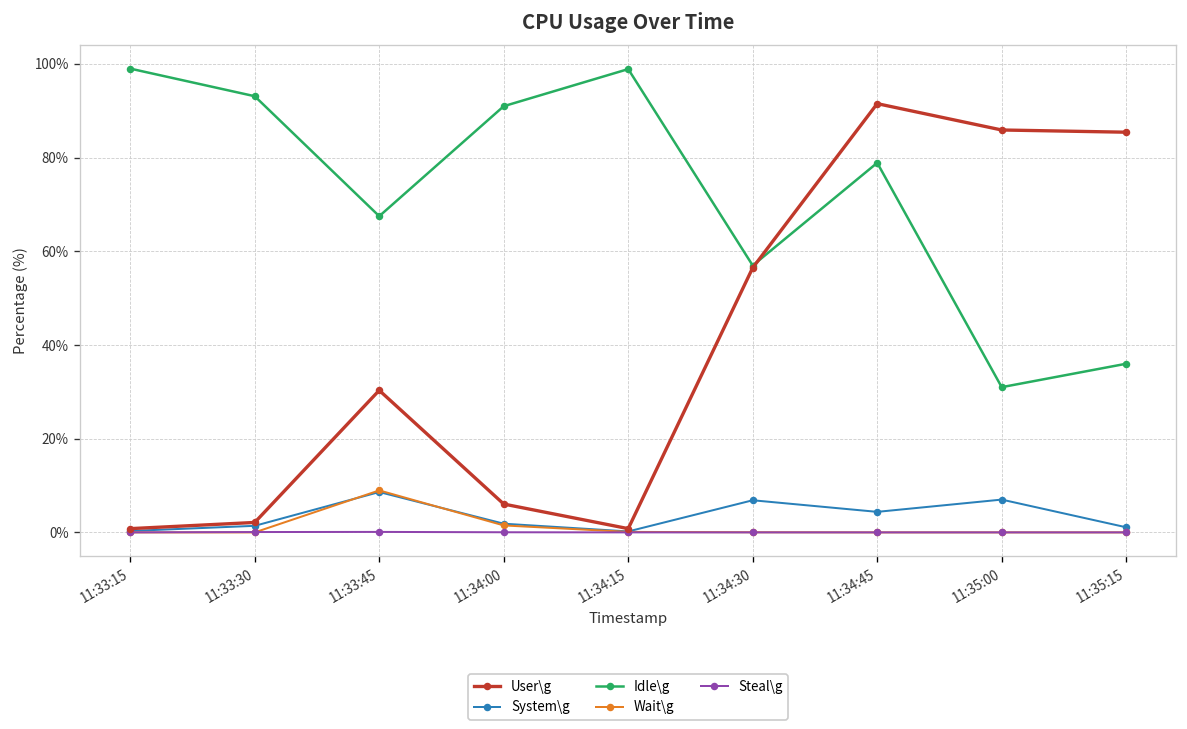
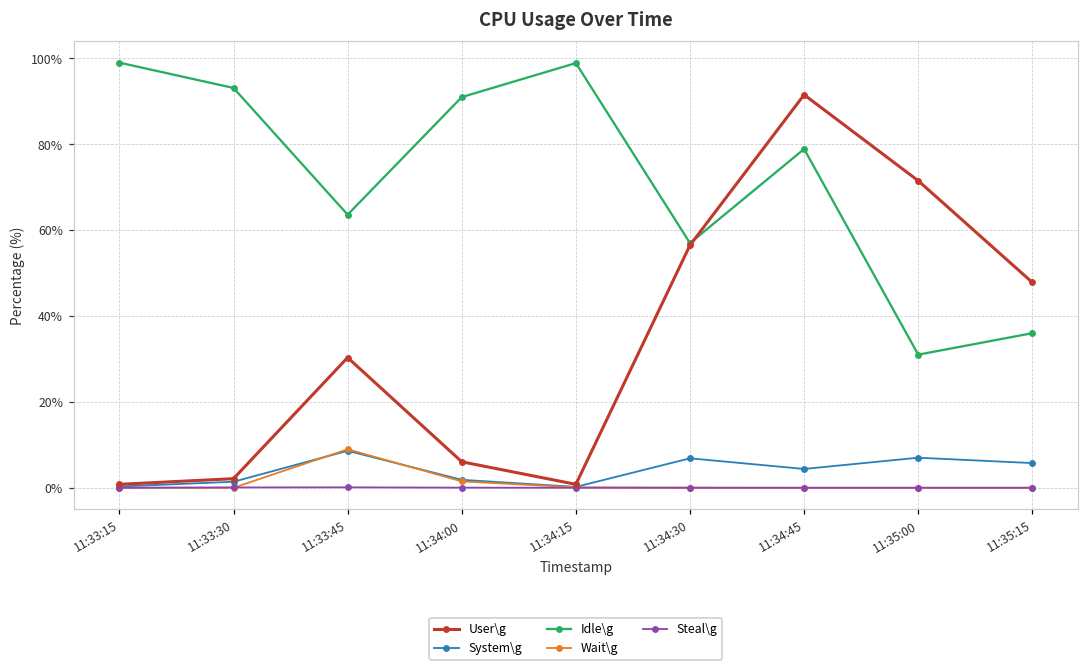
Idle\g, 11:33:45: 68% -> 64%
User\g, 11:35:00: 86% -> 72%
User\g, 11:35:15: 85% -> 48%
System\g, 11:35:15: 1% -> 6%
